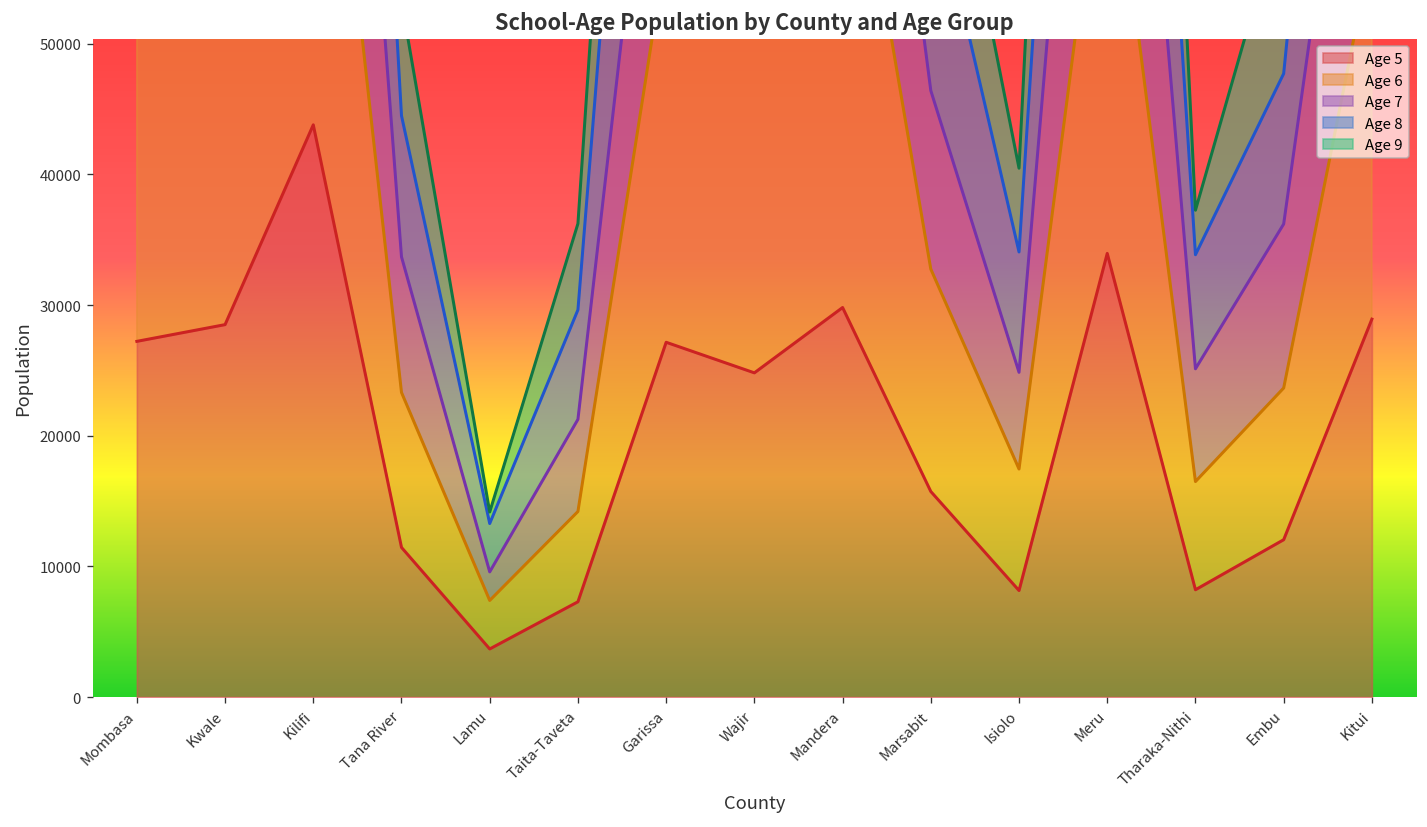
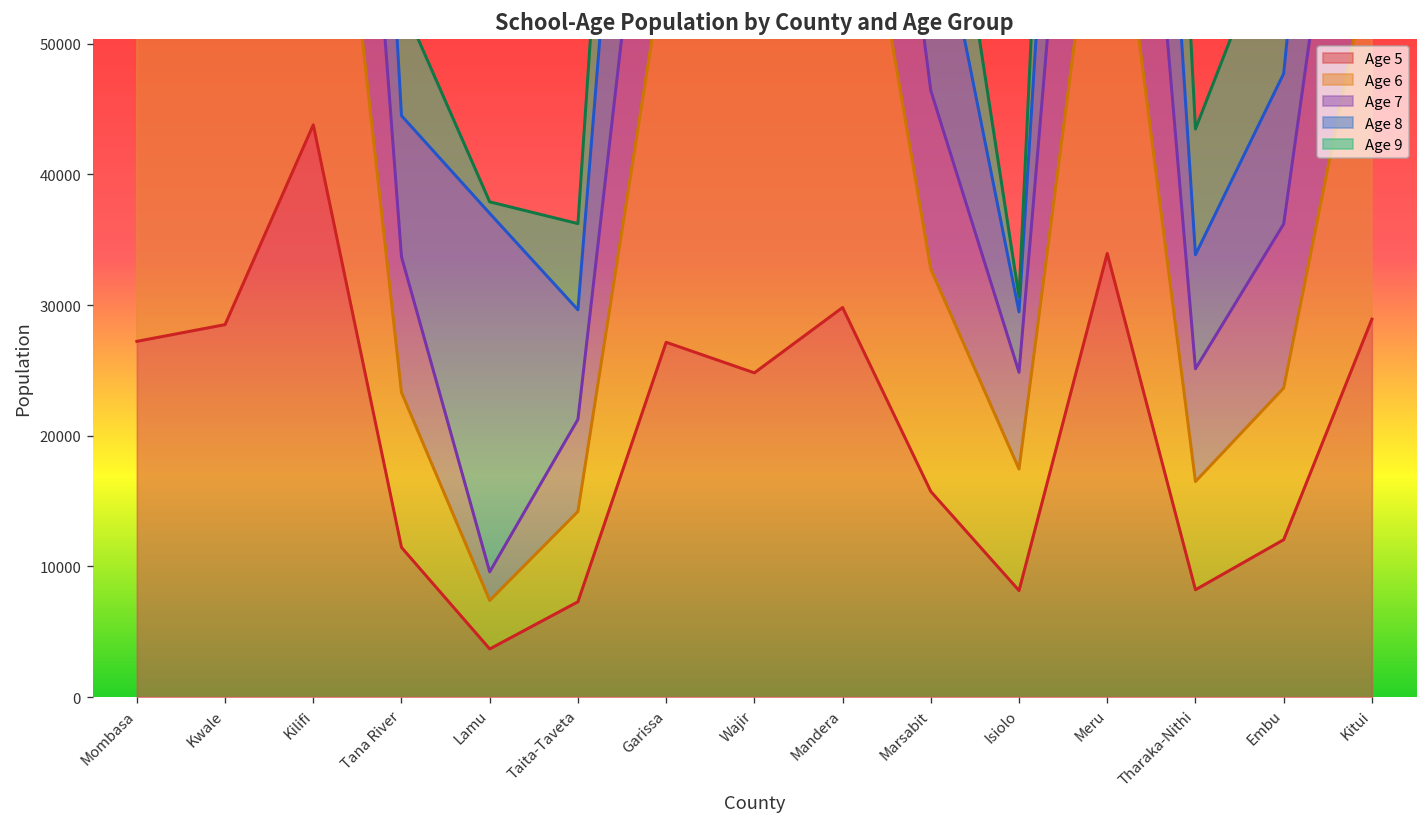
Age 8, Lamu: 3700 -> 27400
Age 8, Isiolo: 9200 -> 4600
Age 9, Isiolo: 6400 -> 1100
Age 9, Tharaka-Nithi: 3400 -> 9600
